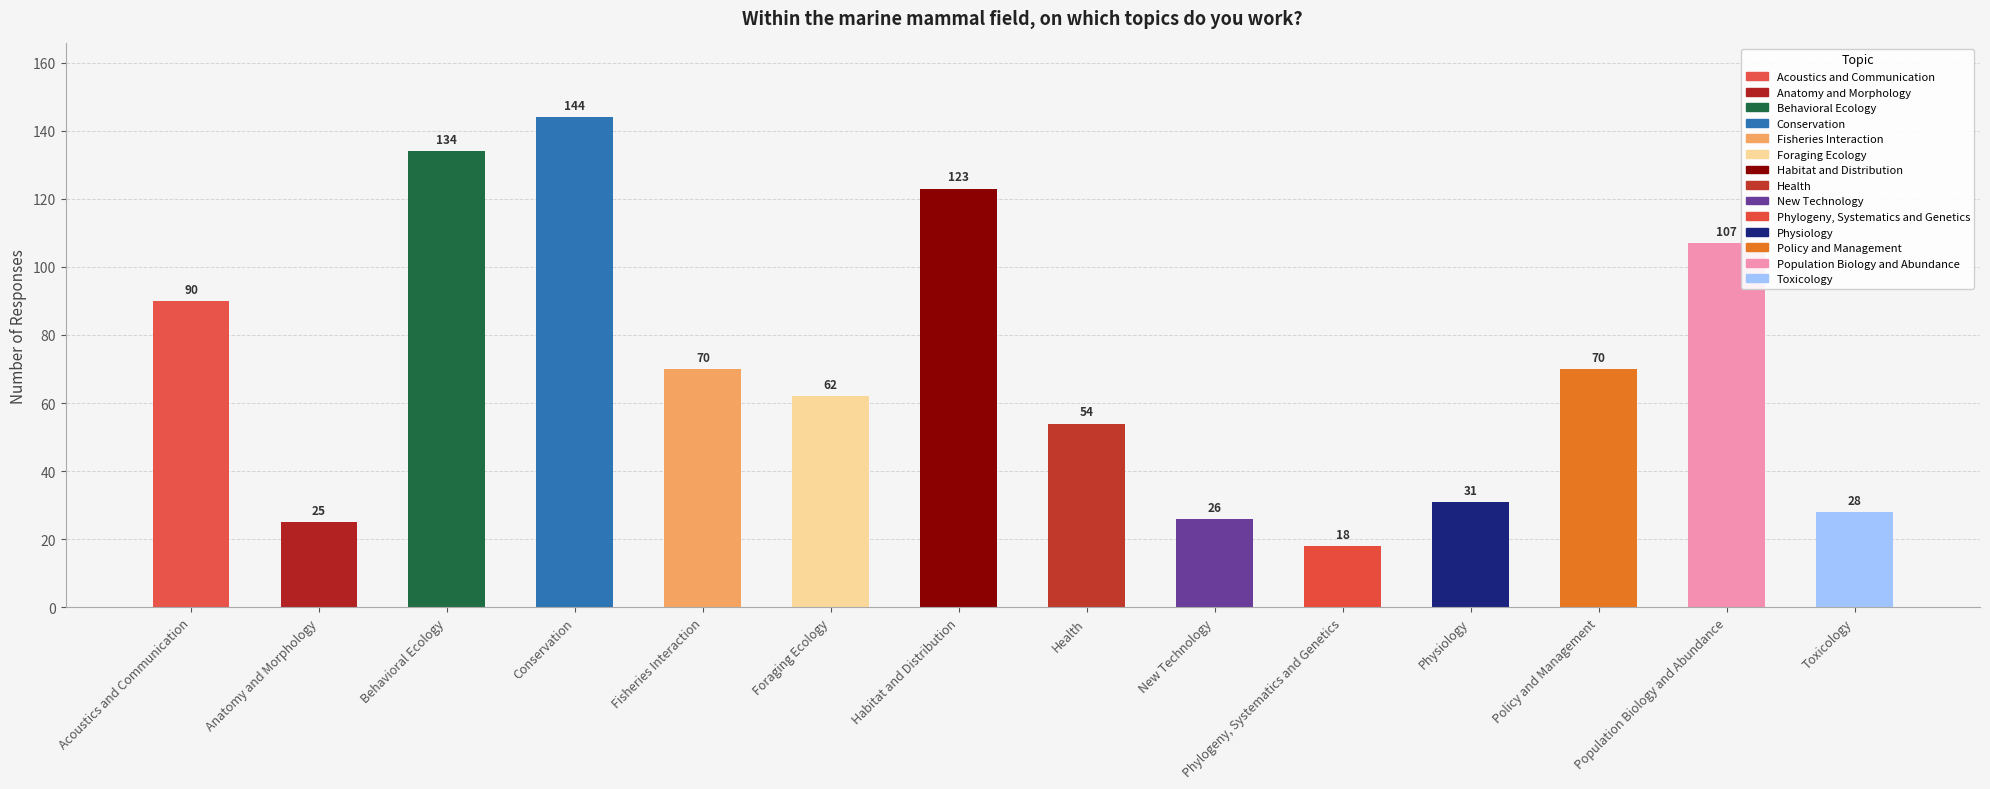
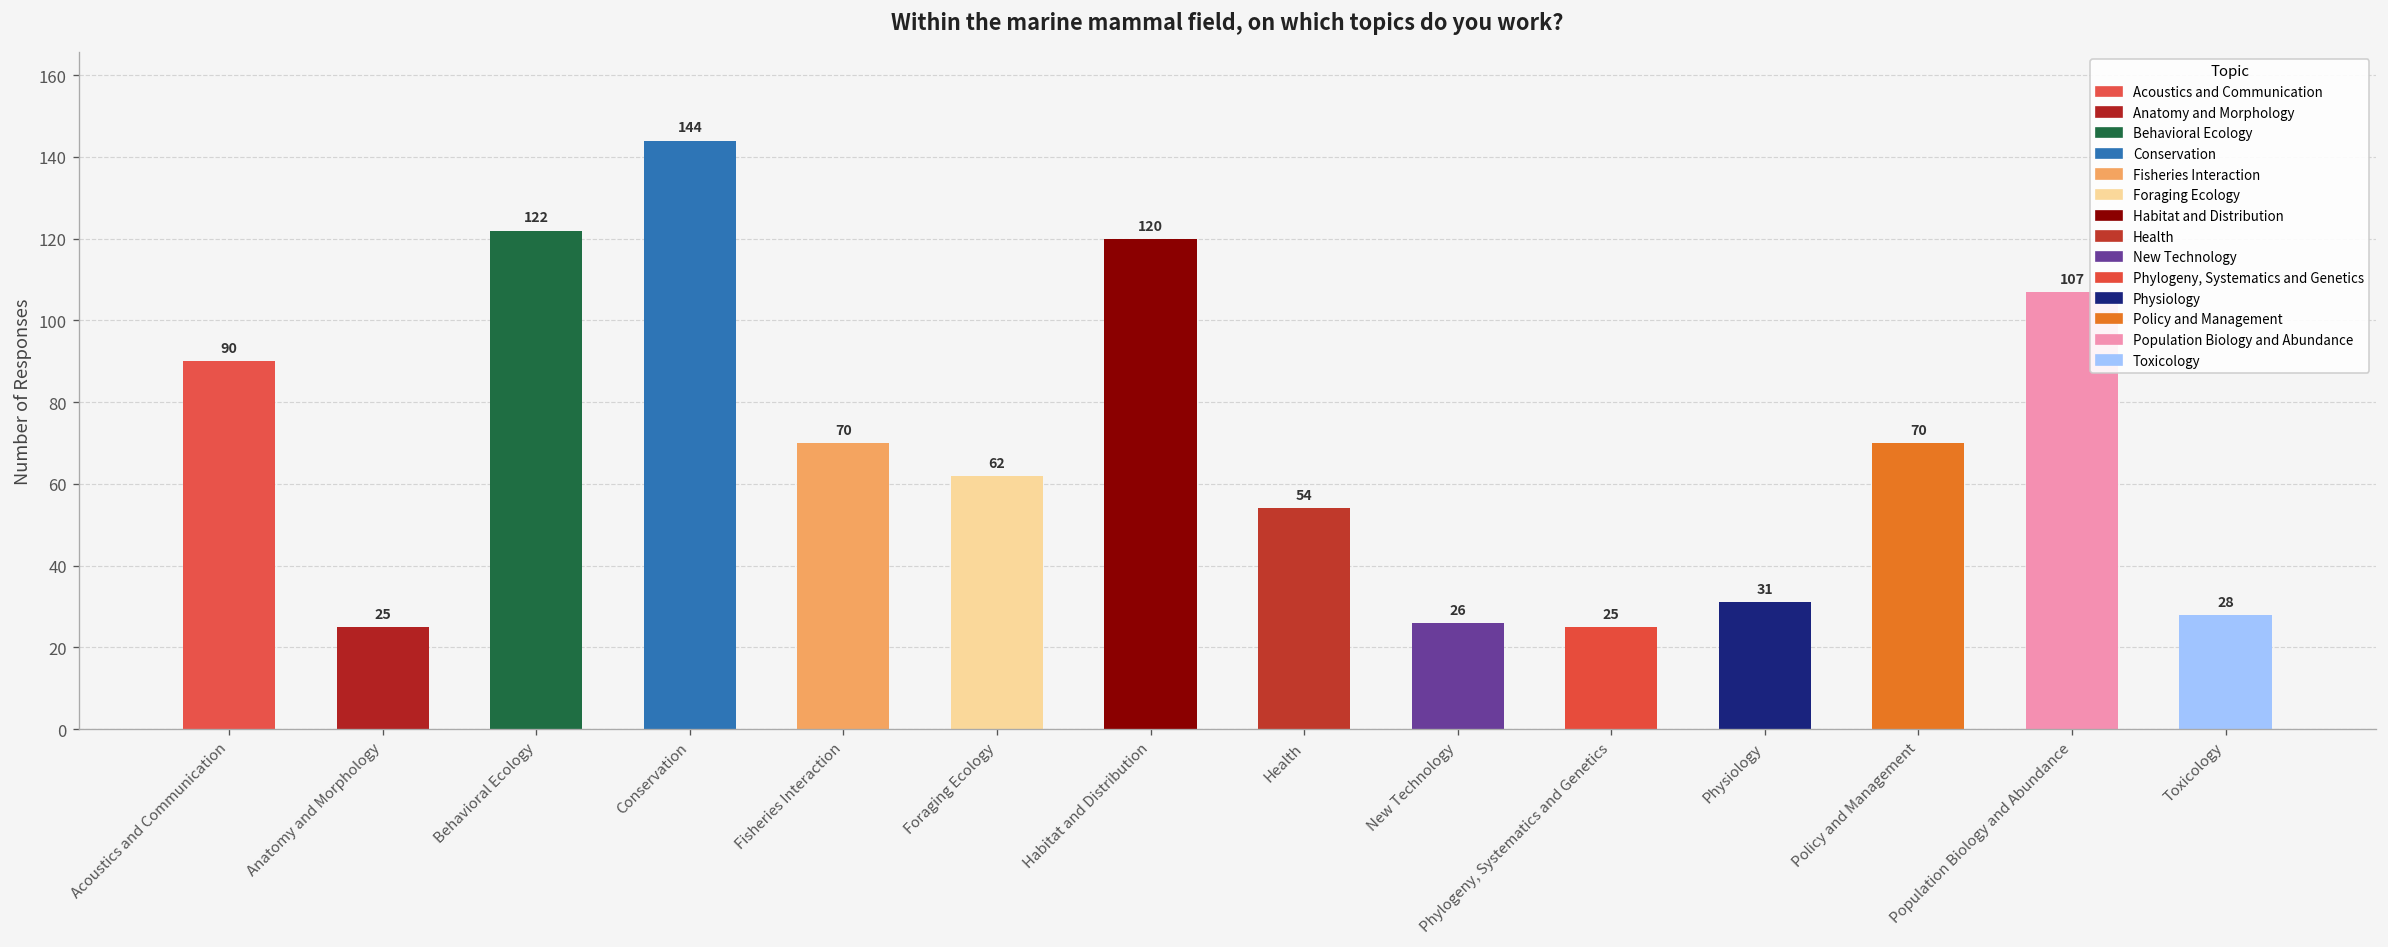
Behavioral Ecology: 134 -> 122
Habitat and Distribution: 123 -> 120
Phylogeny, Systematics and Genetics: 18 -> 25
